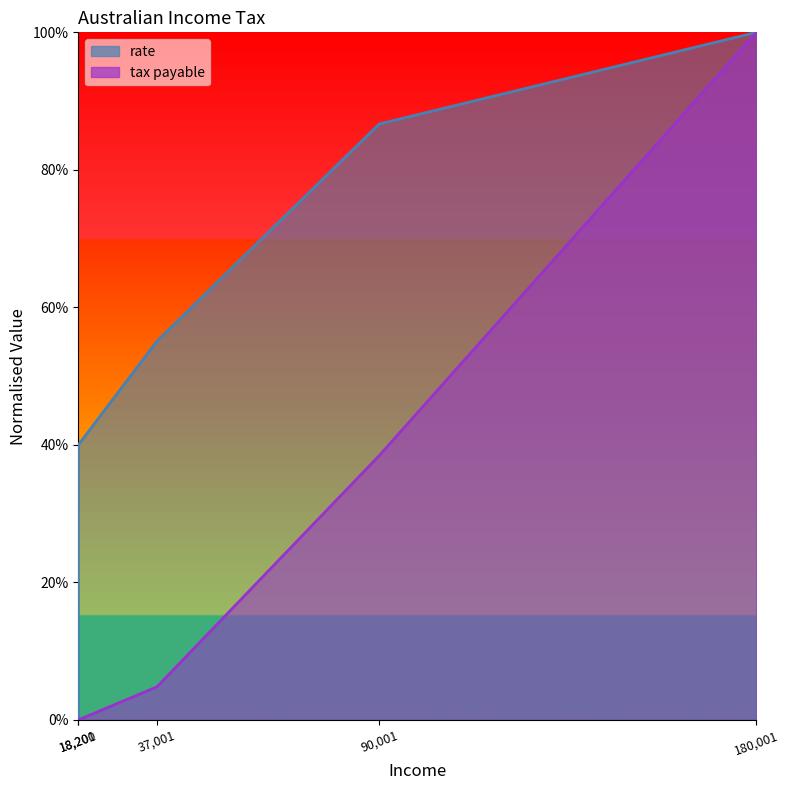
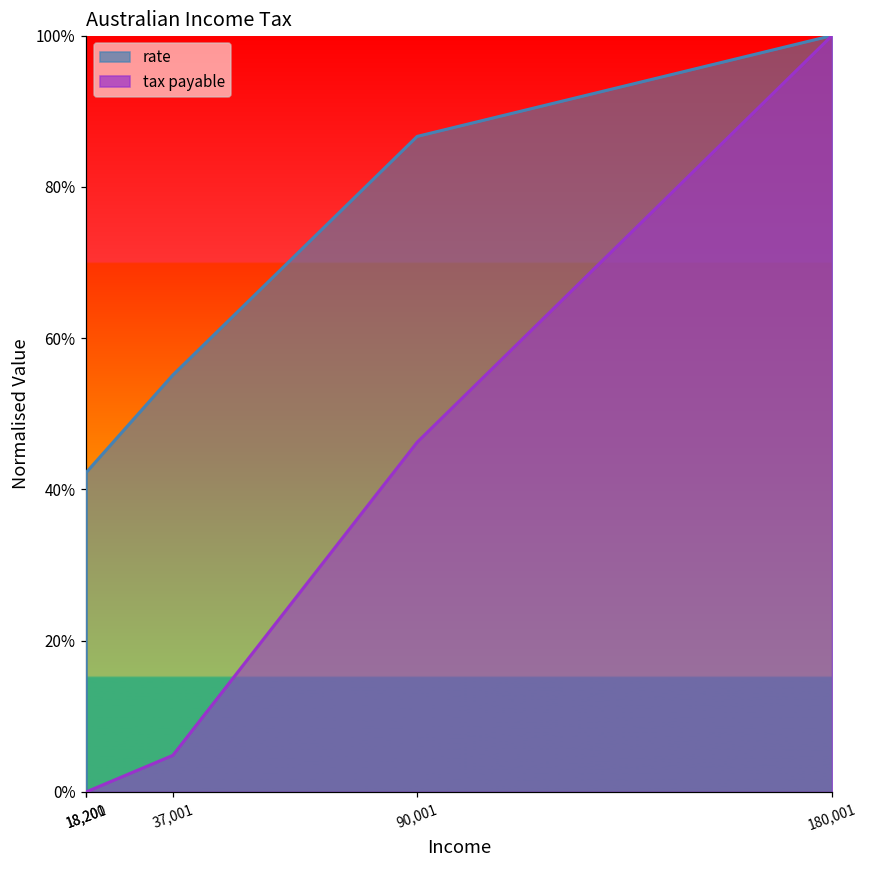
rate, 18,201: 40% -> 42%
tax payable, 90,001: 38% -> 46%
